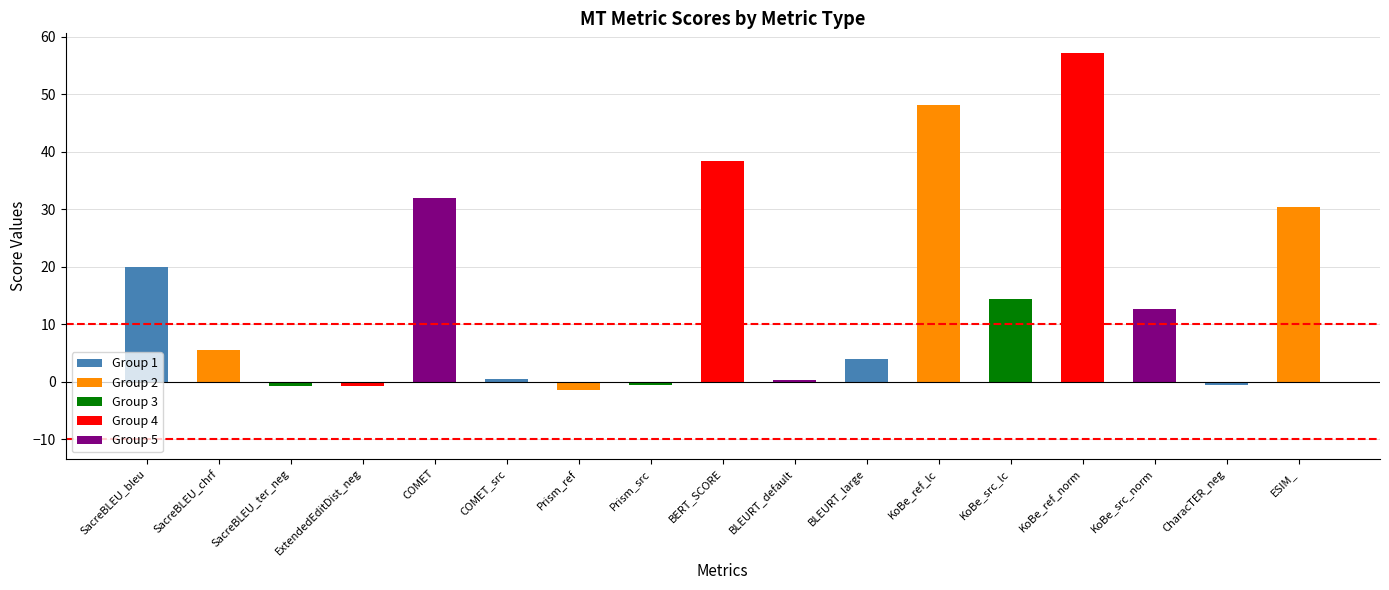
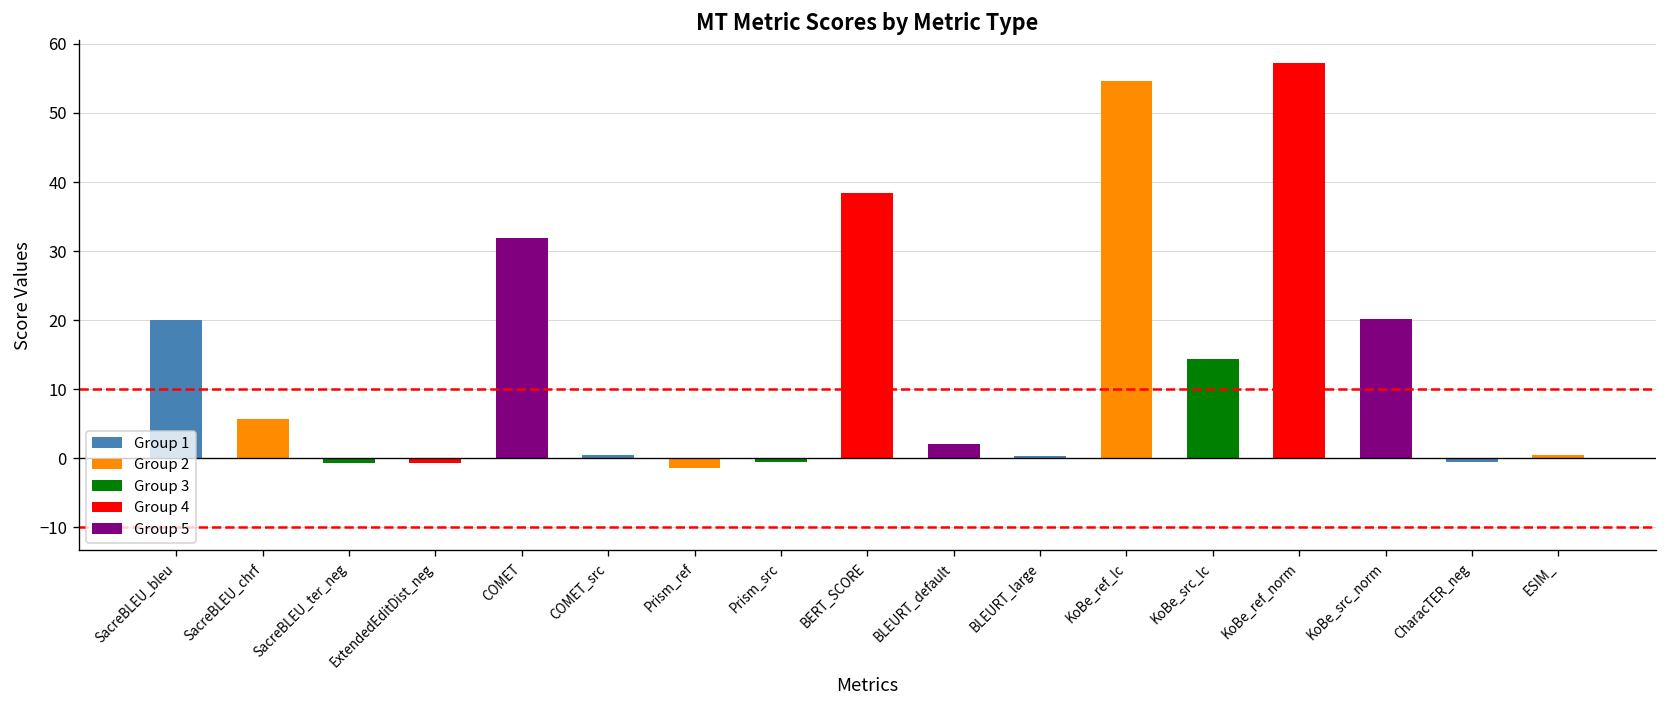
BLEURT_default: 0 -> 2
BLEURT_large: 4 -> 0
KoBe_ref_lc: 48 -> 55
KoBe_src_norm: 13 -> 20
ESIM_: 30 -> 0
